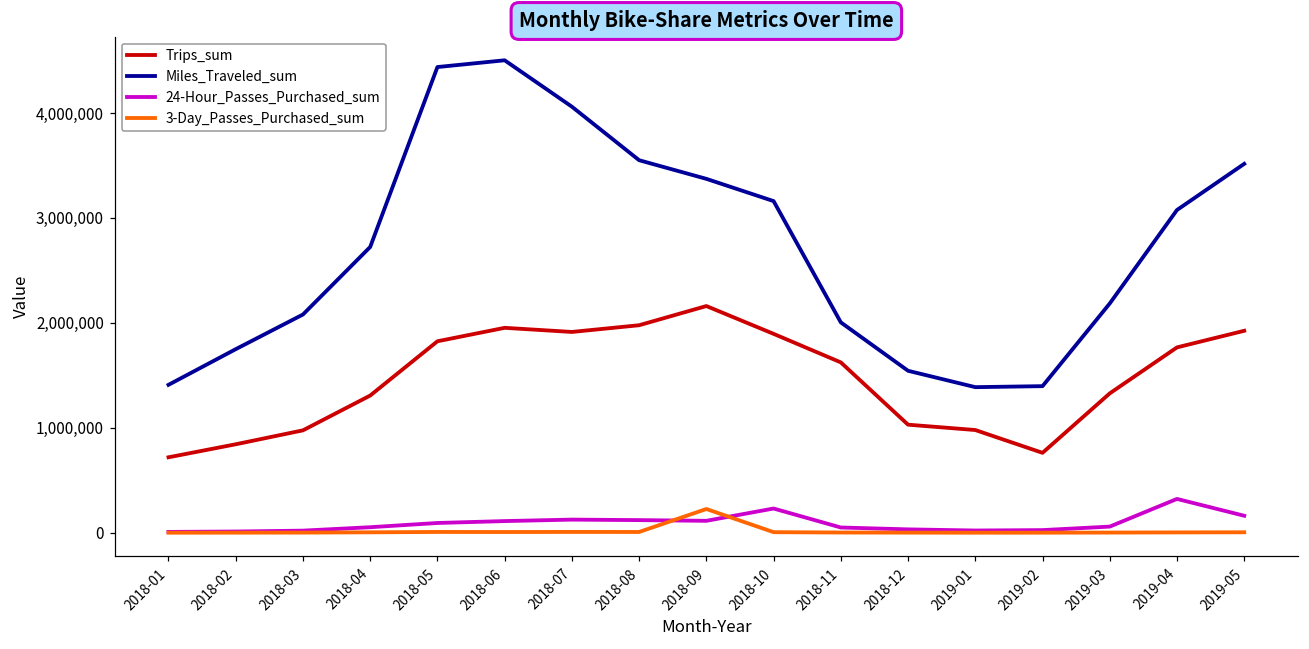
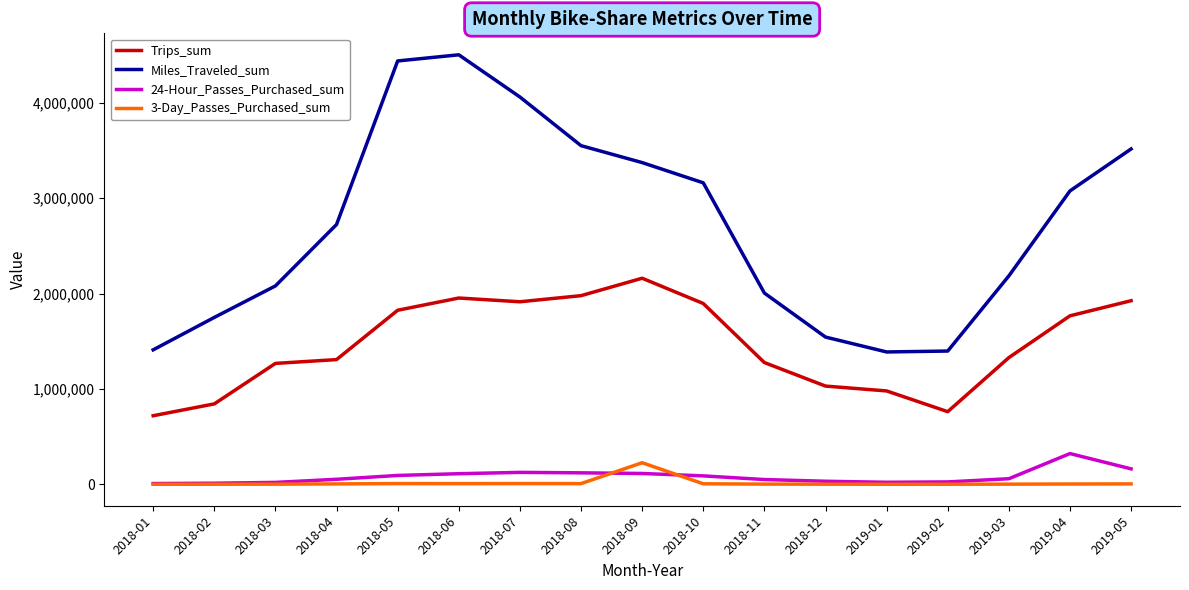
Trips_sum, 2018-03: 1,000,000 -> 1,300,000
24-Hour_Passes_Purchased_sum, 2018-10: 200,000 -> 100,000
Trips_sum, 2018-11: 1,600,000 -> 1,300,000
